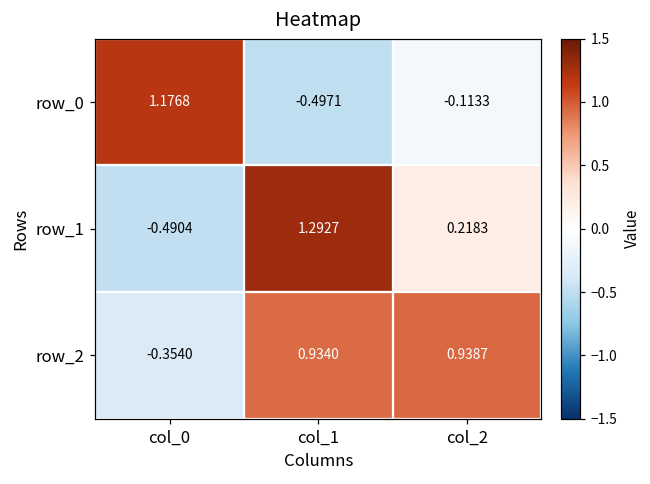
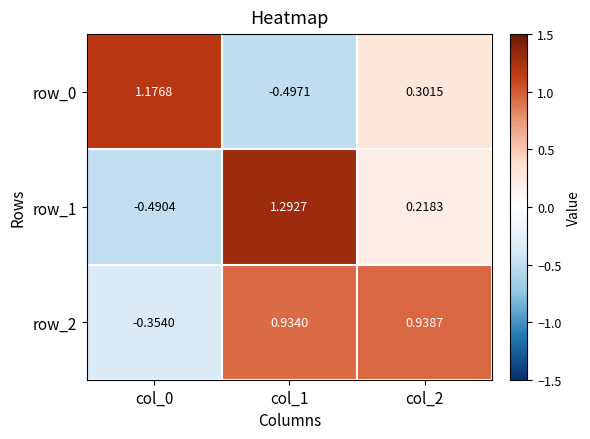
row_0, col_2: -0.1133 -> 0.3015
